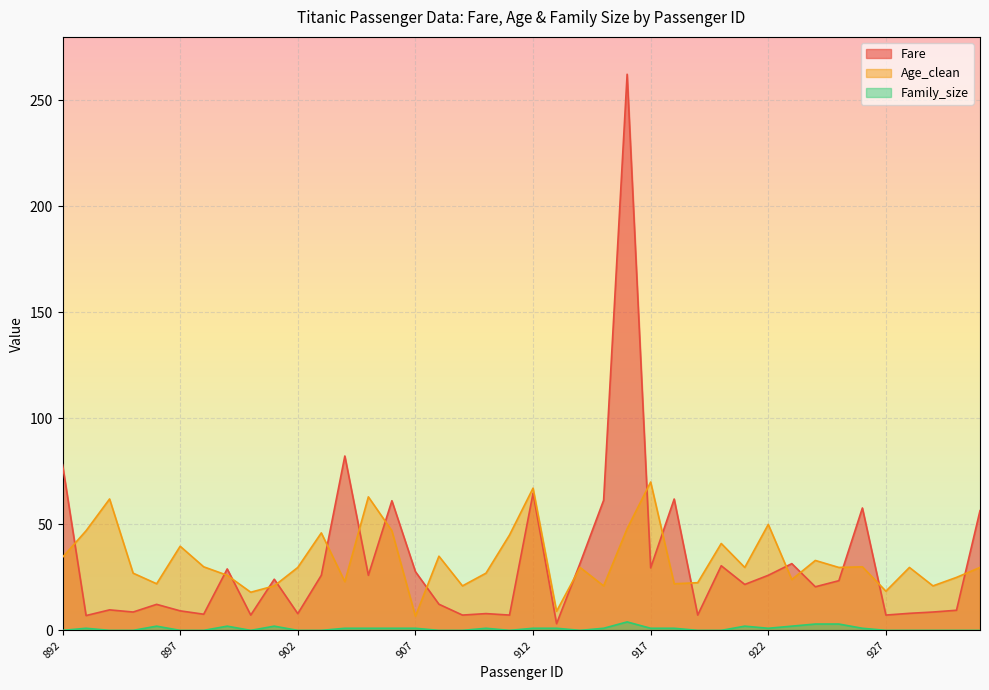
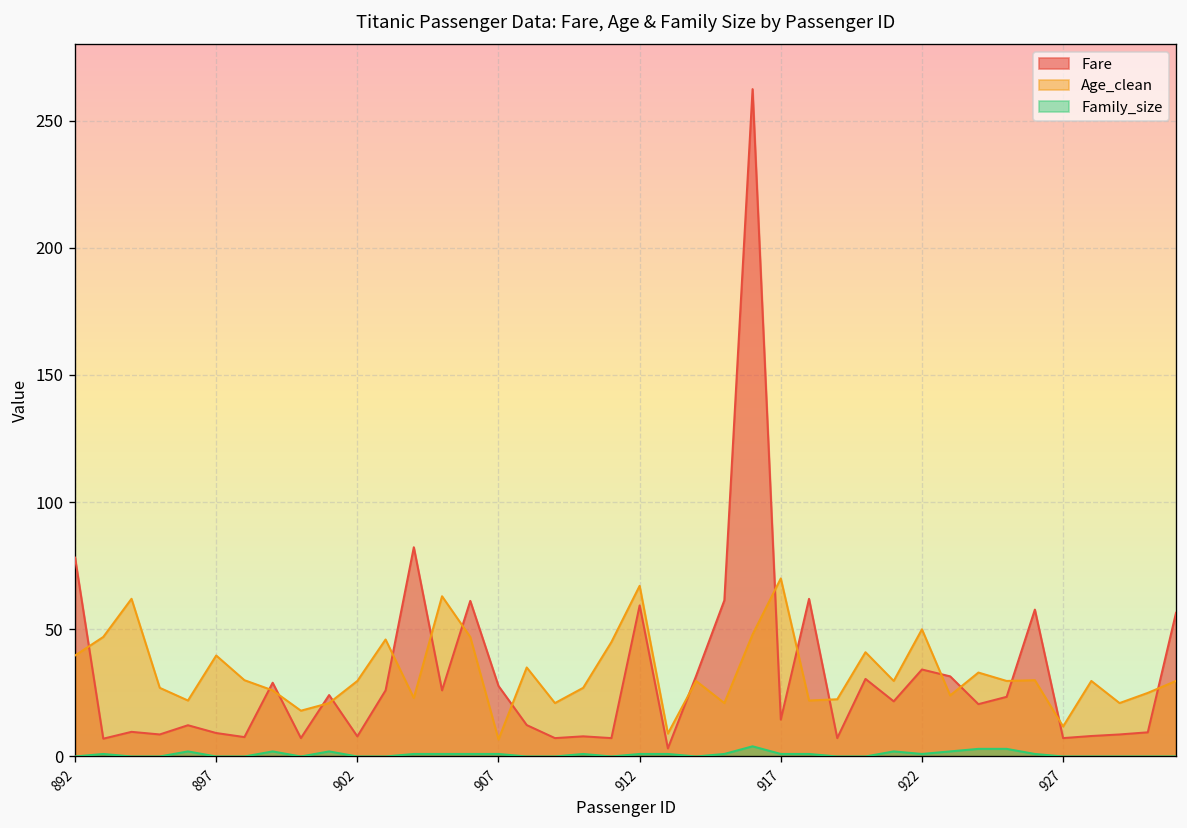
Age_clean, 892: 35 -> 40
Fare, 912: 65 -> 59
Fare, 917: 30 -> 15
Fare, 922: 26 -> 34
Age_clean, 927: 19 -> 12
